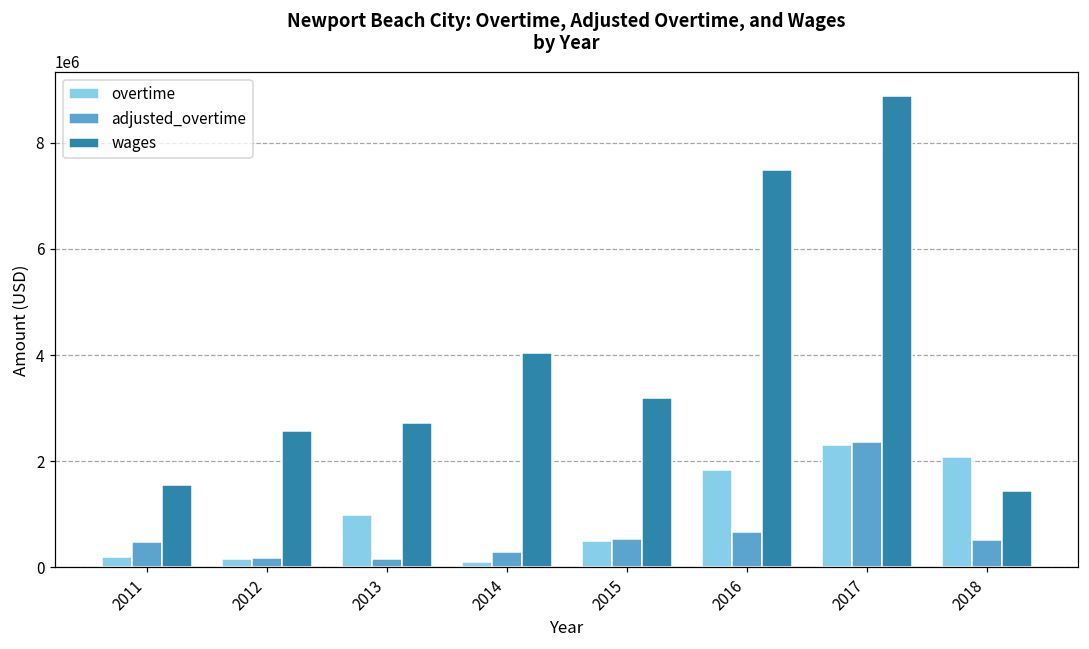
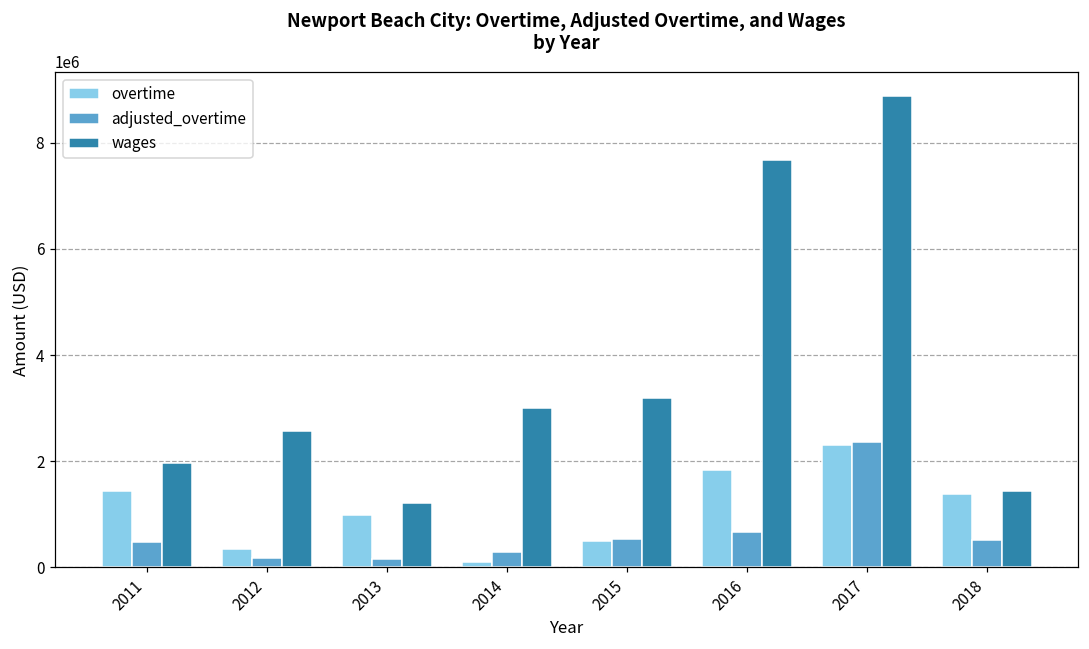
overtime, 2011: 200000 -> 1400000
wages, 2011: 1600000 -> 2000000
overtime, 2012: 200000 -> 300000
wages, 2013: 2700000 -> 1200000
wages, 2014: 4000000 -> 3000000
wages, 2016: 7500000 -> 7700000
overtime, 2018: 2100000 -> 1400000
